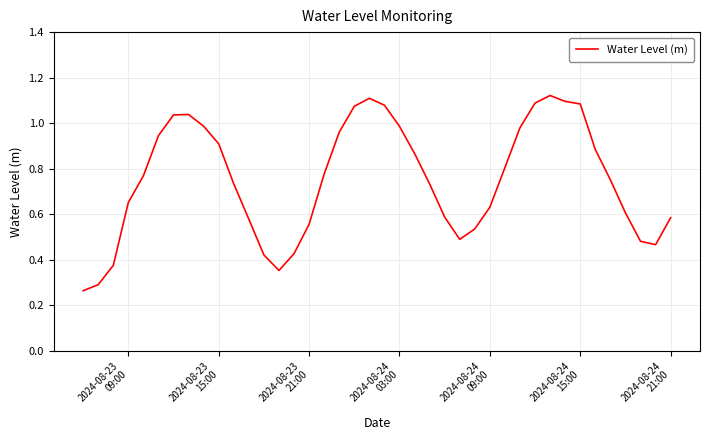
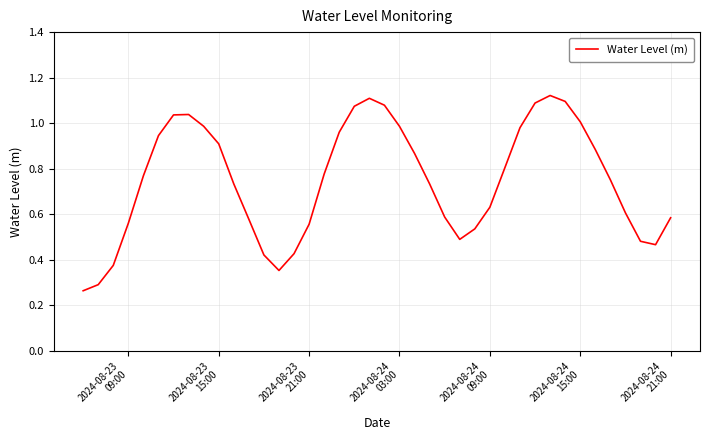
2024-08-23 09:00: 0.65 -> 0.56
2024-08-24 15:00: 1.08 -> 1.01
